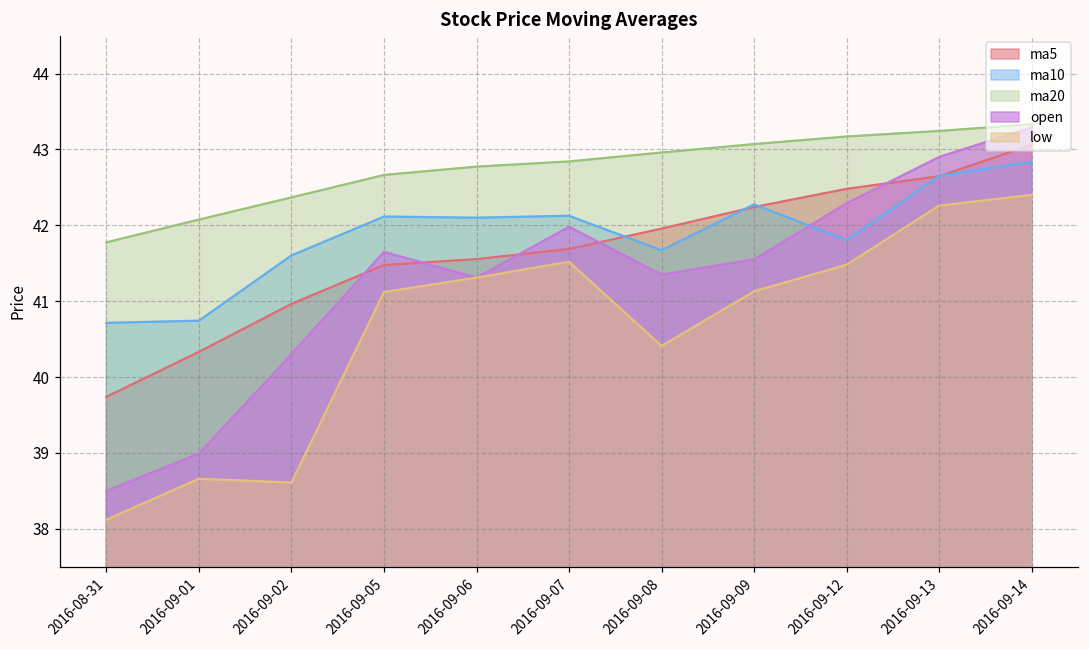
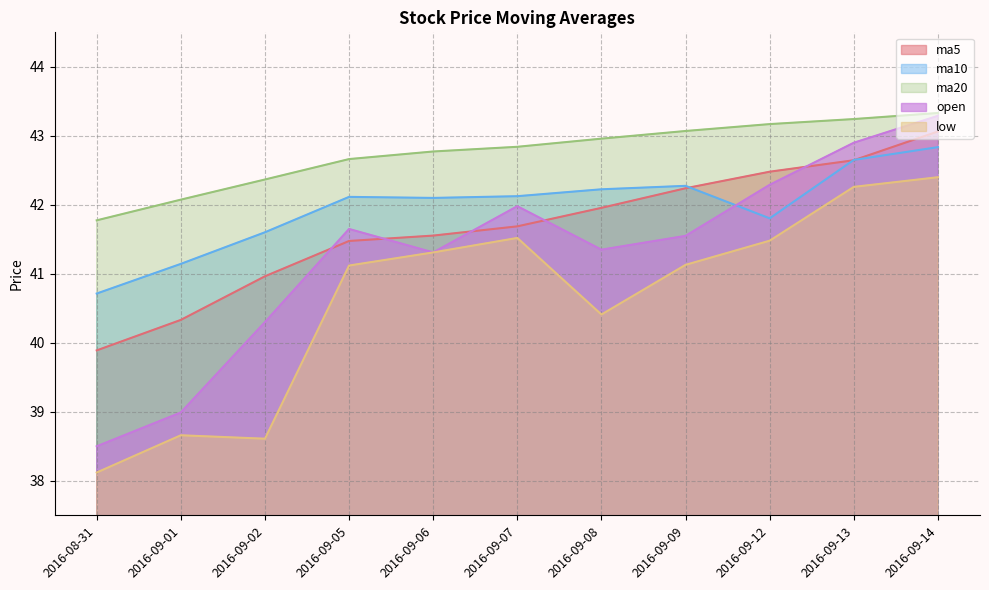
ma5, 2016-08-31: 39.7 -> 39.9
ma10, 2016-09-01: 40.7 -> 41.1
ma10, 2016-09-08: 41.7 -> 42.2
